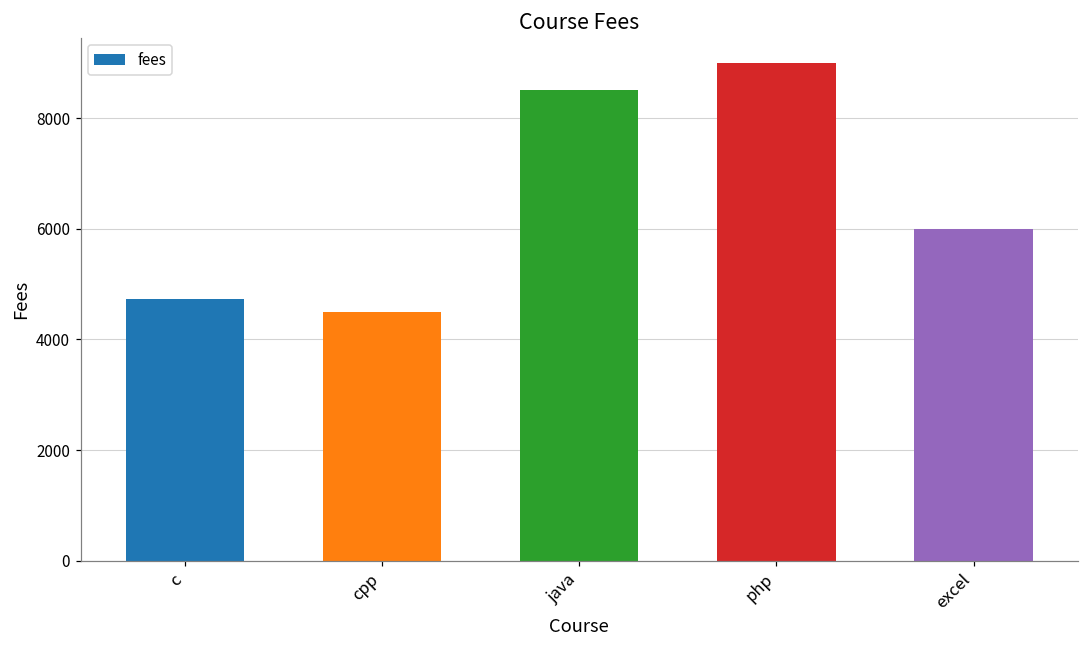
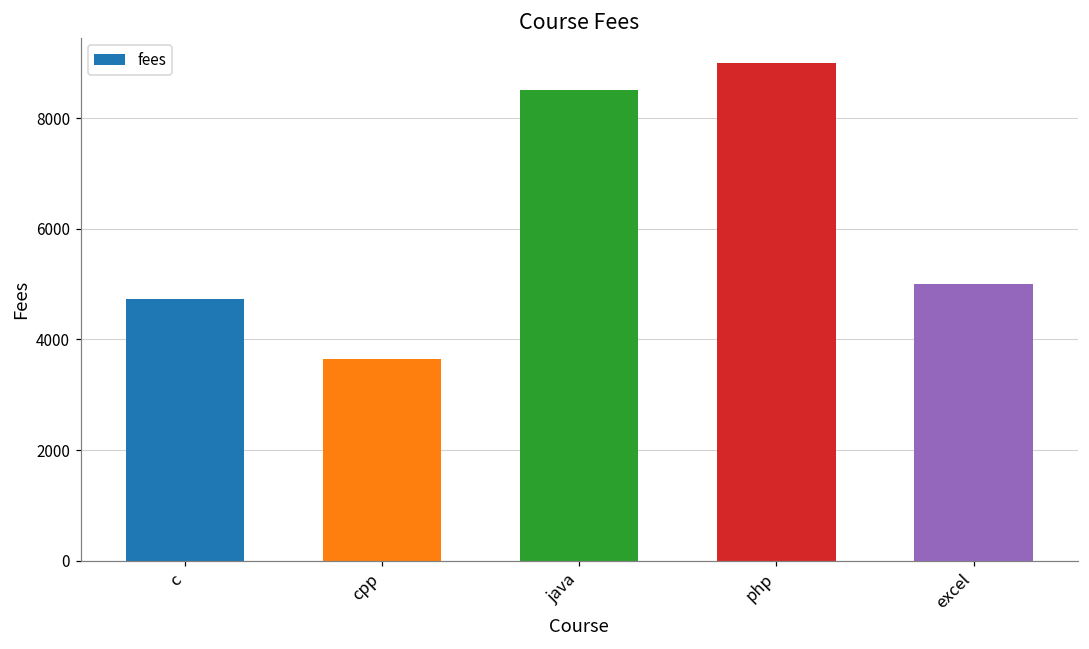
cpp: 4500 -> 3600
excel: 6000 -> 5000
